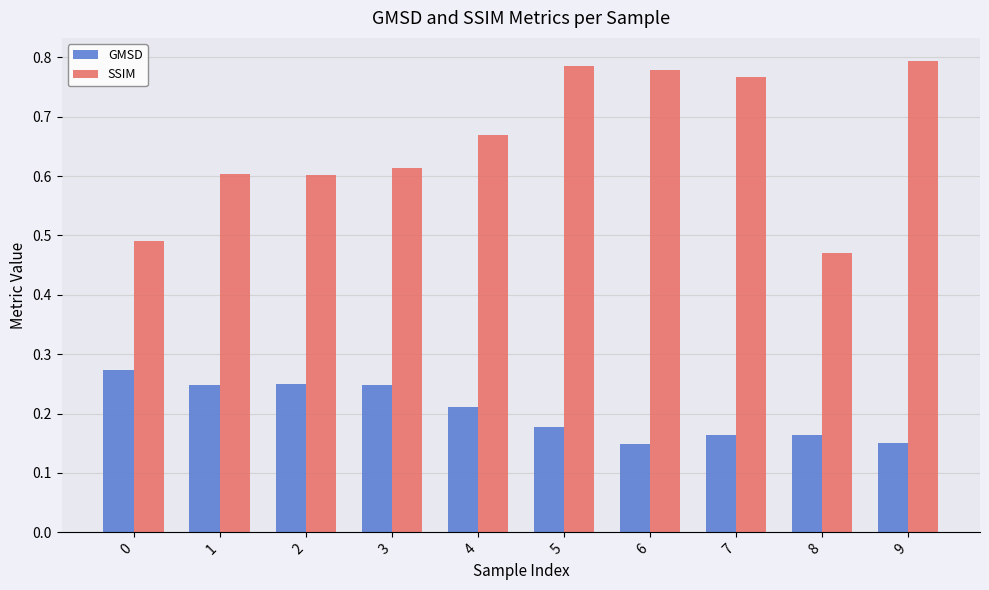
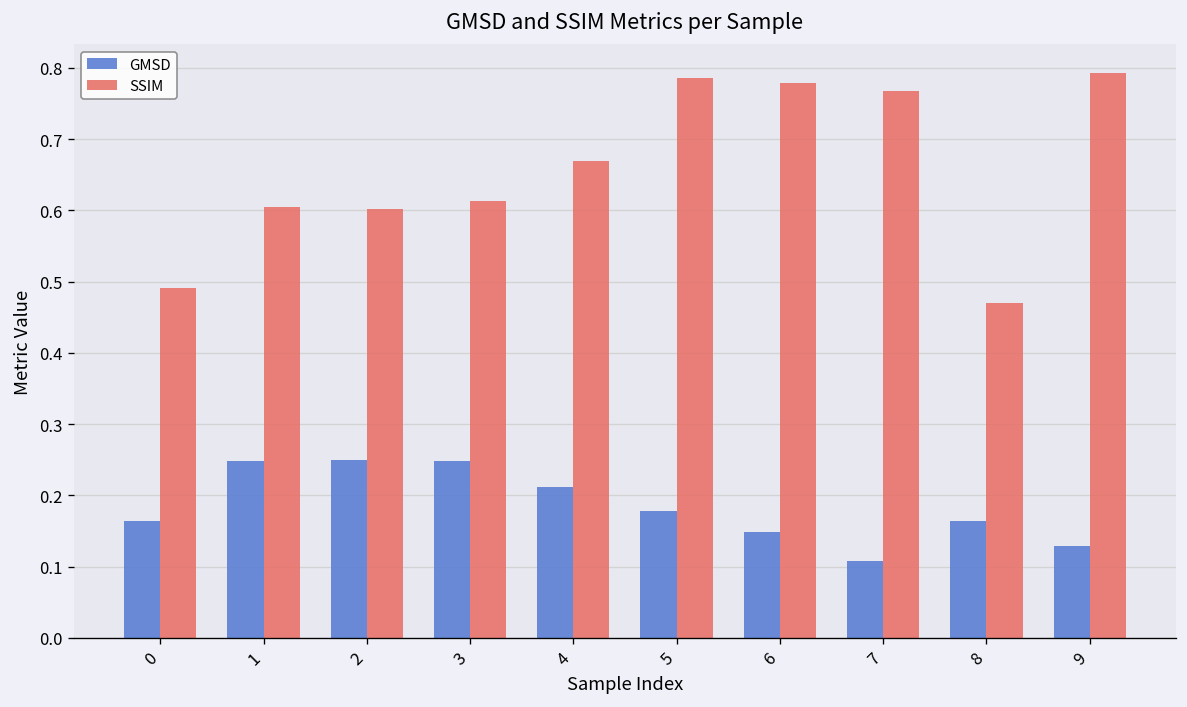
GMSD, 0: 0.27 -> 0.16
GMSD, 7: 0.16 -> 0.11
GMSD, 9: 0.15 -> 0.13
